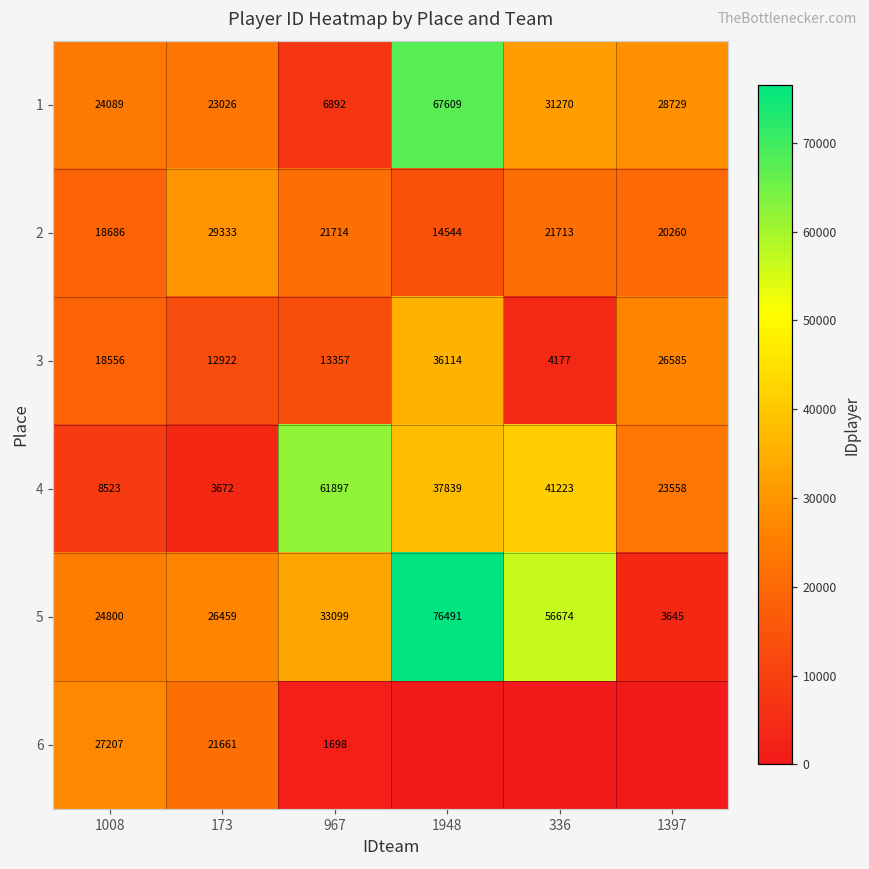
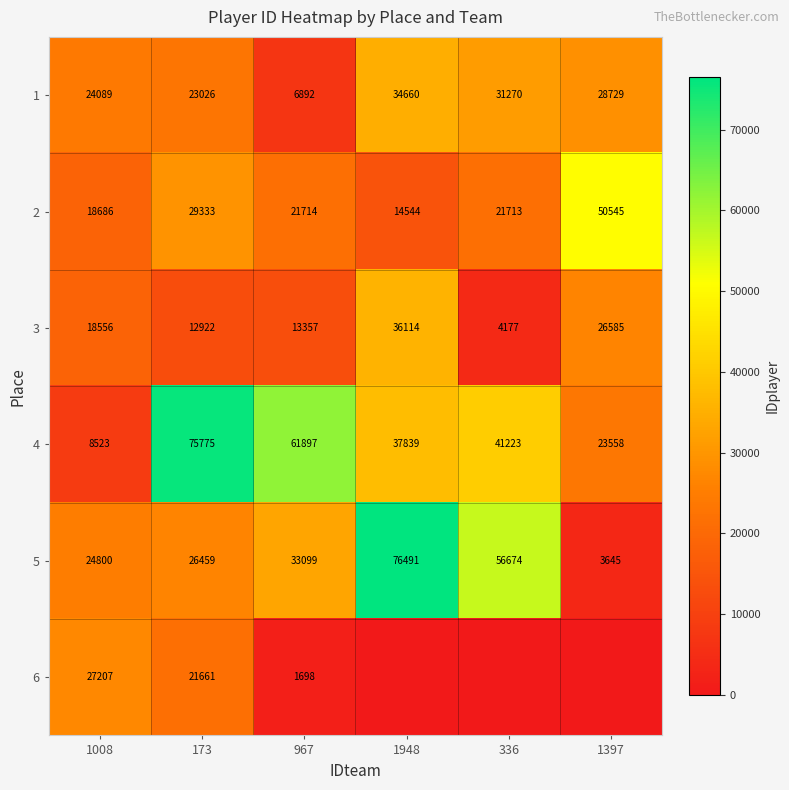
1, 1948: 67609 -> 34660
2, 1397: 20260 -> 50545
4, 173: 3672 -> 75775
